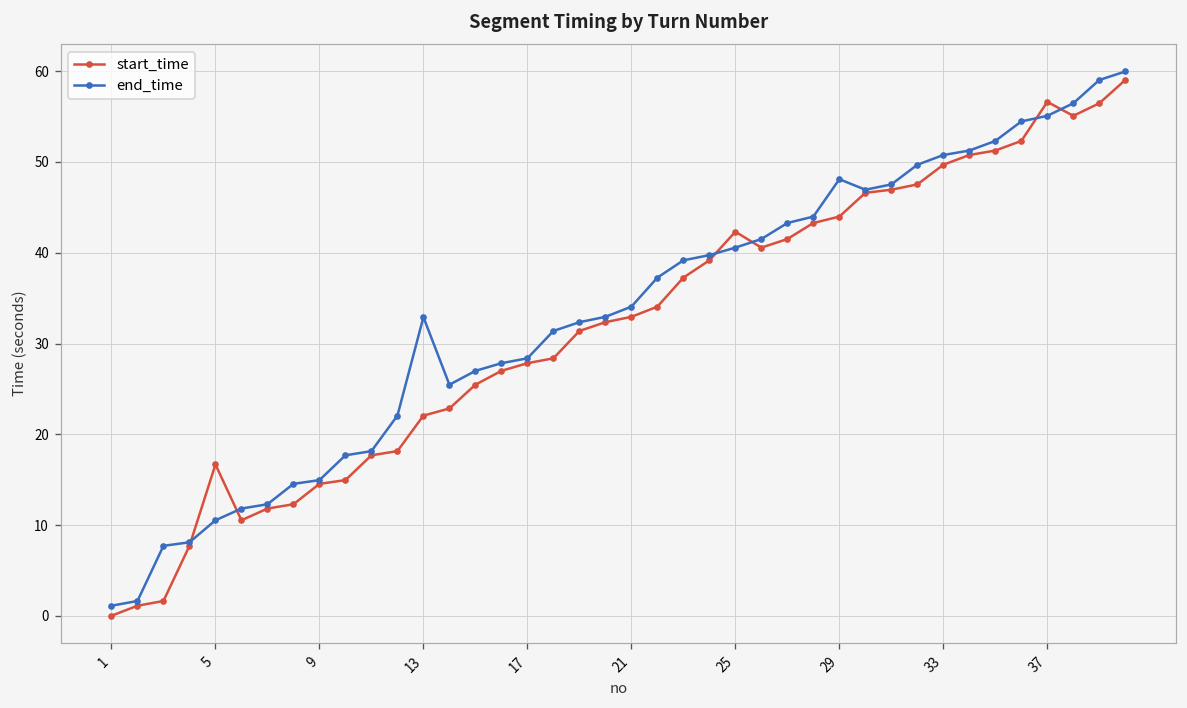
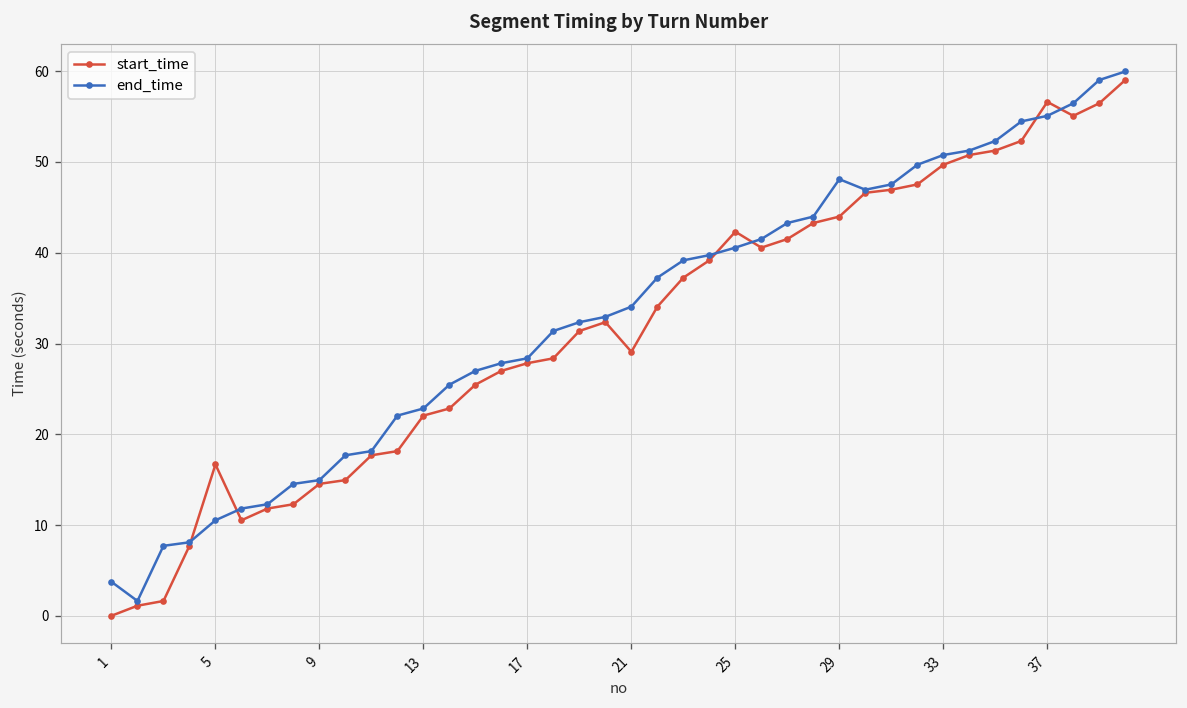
end_time, 1: 1 -> 4
end_time, 13: 33 -> 23
start_time, 21: 33 -> 29
